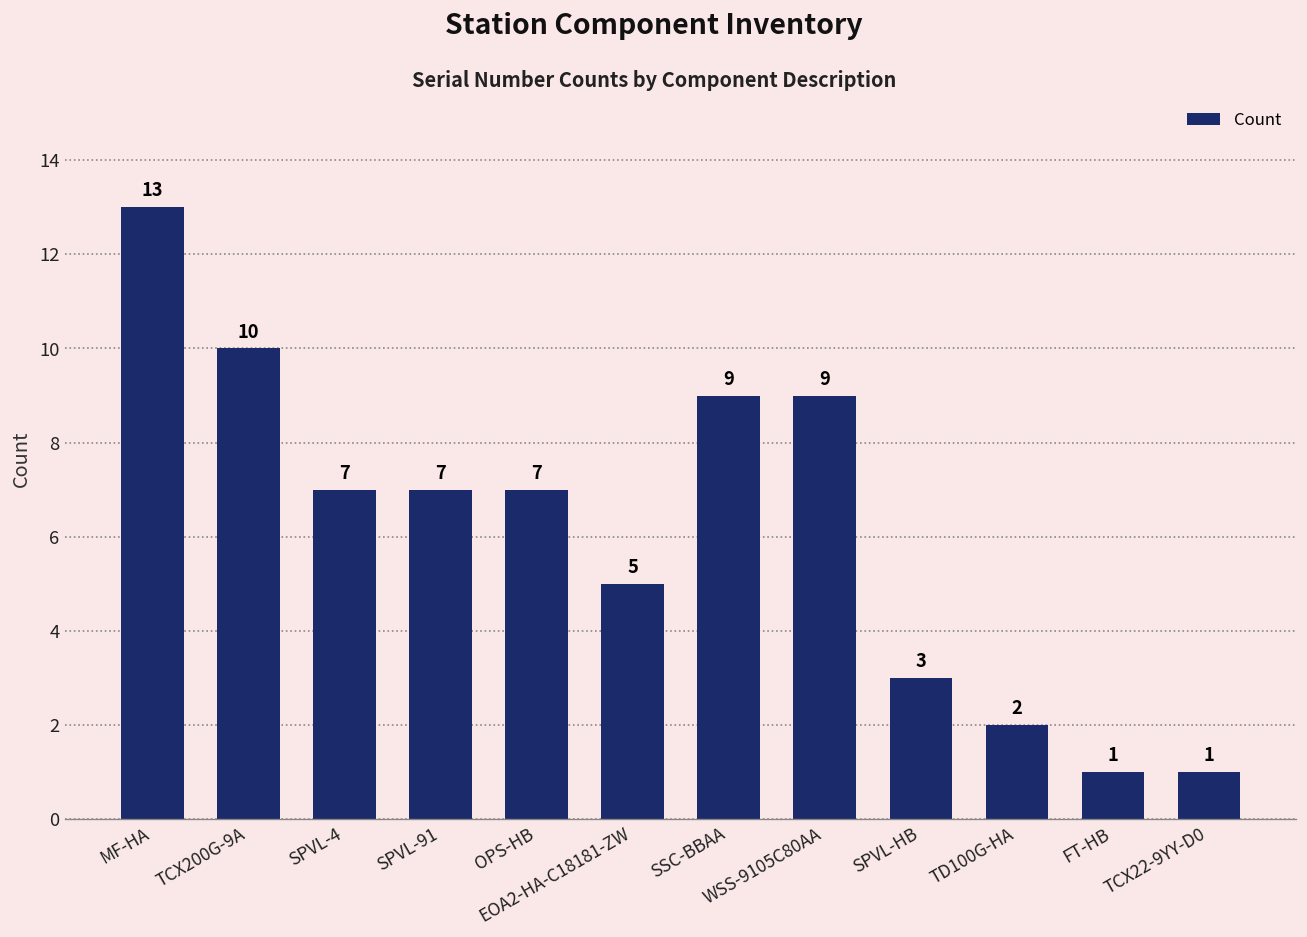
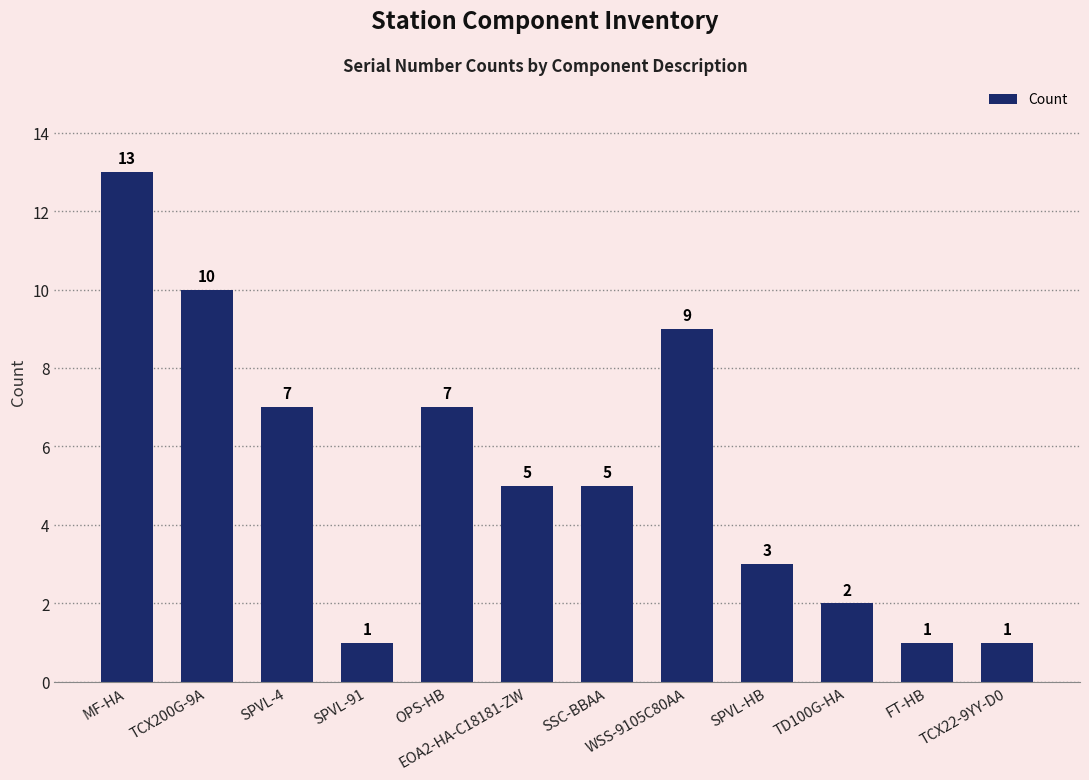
SPVL-91: 7 -> 1
SSC-BBAA: 9 -> 5
